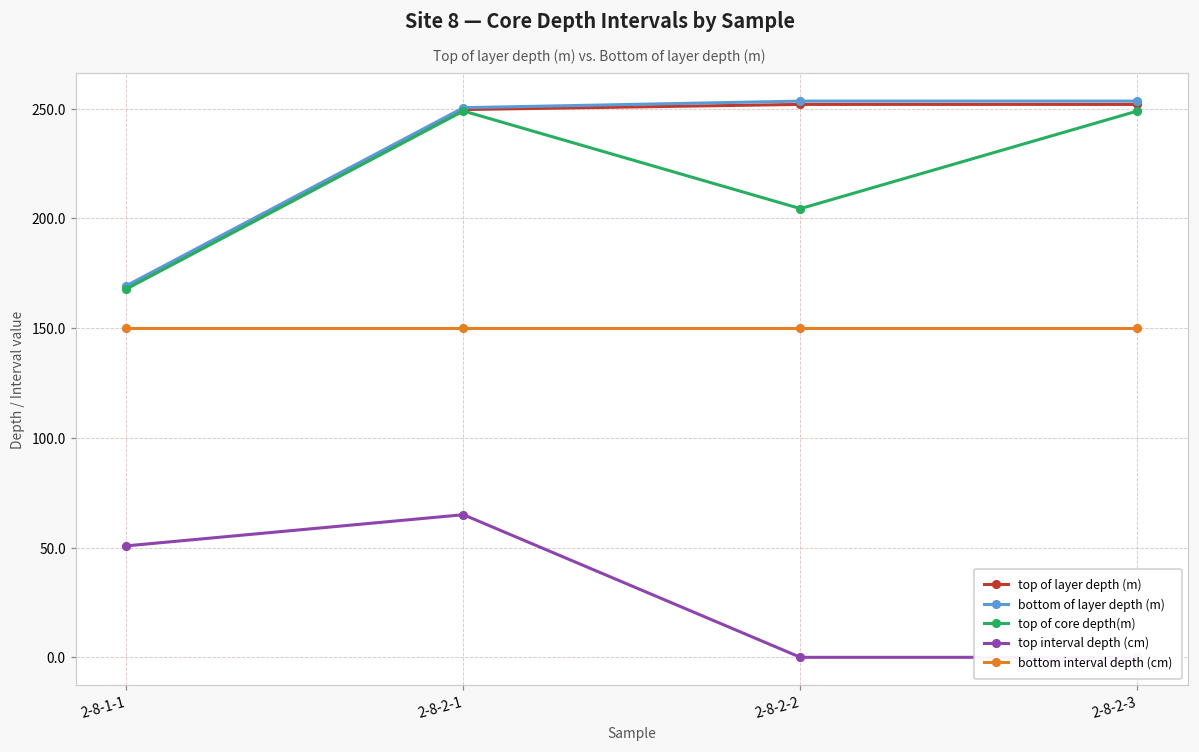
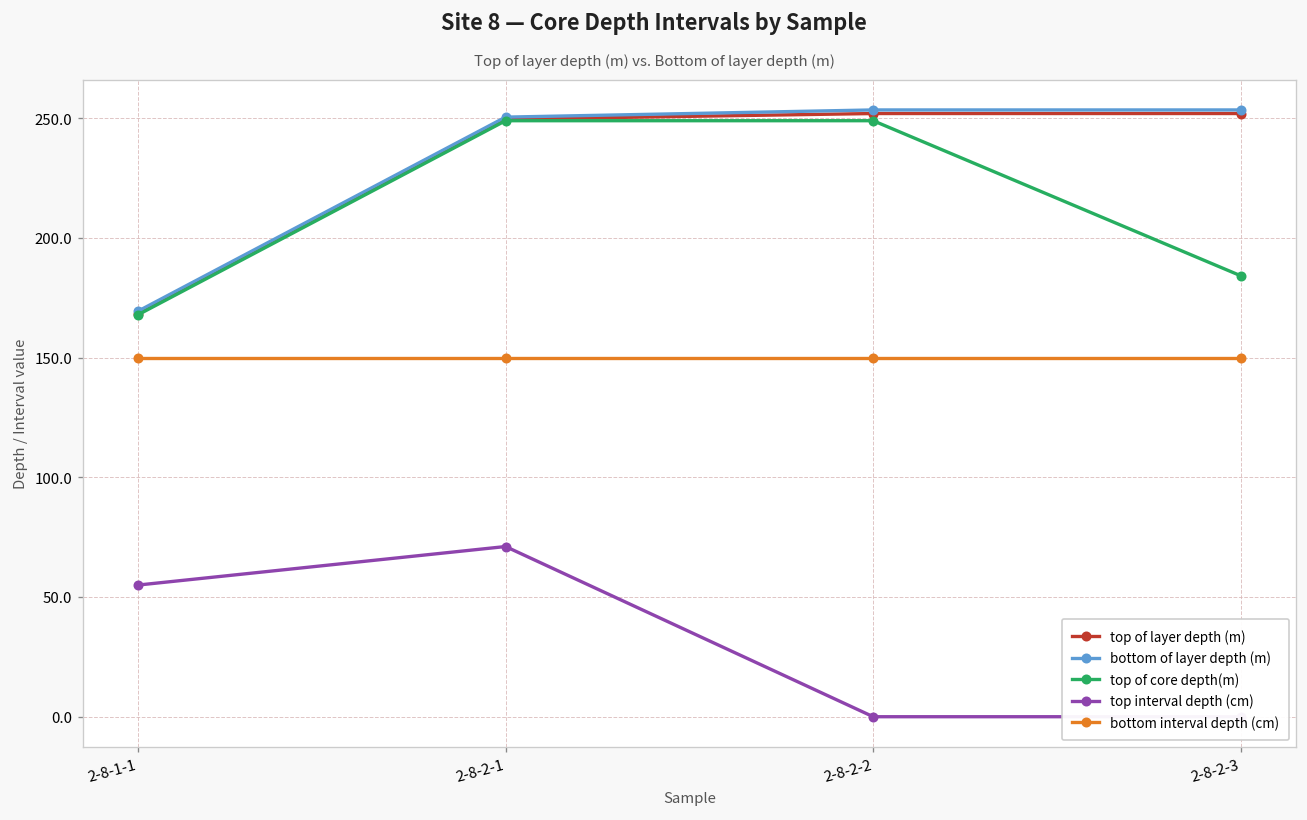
top interval depth (cm), 2-8-1-1: 51 -> 55
top interval depth (cm), 2-8-2-1: 65 -> 71
top of core depth(m), 2-8-2-2: 205 -> 249
top of core depth(m), 2-8-2-3: 249 -> 184
